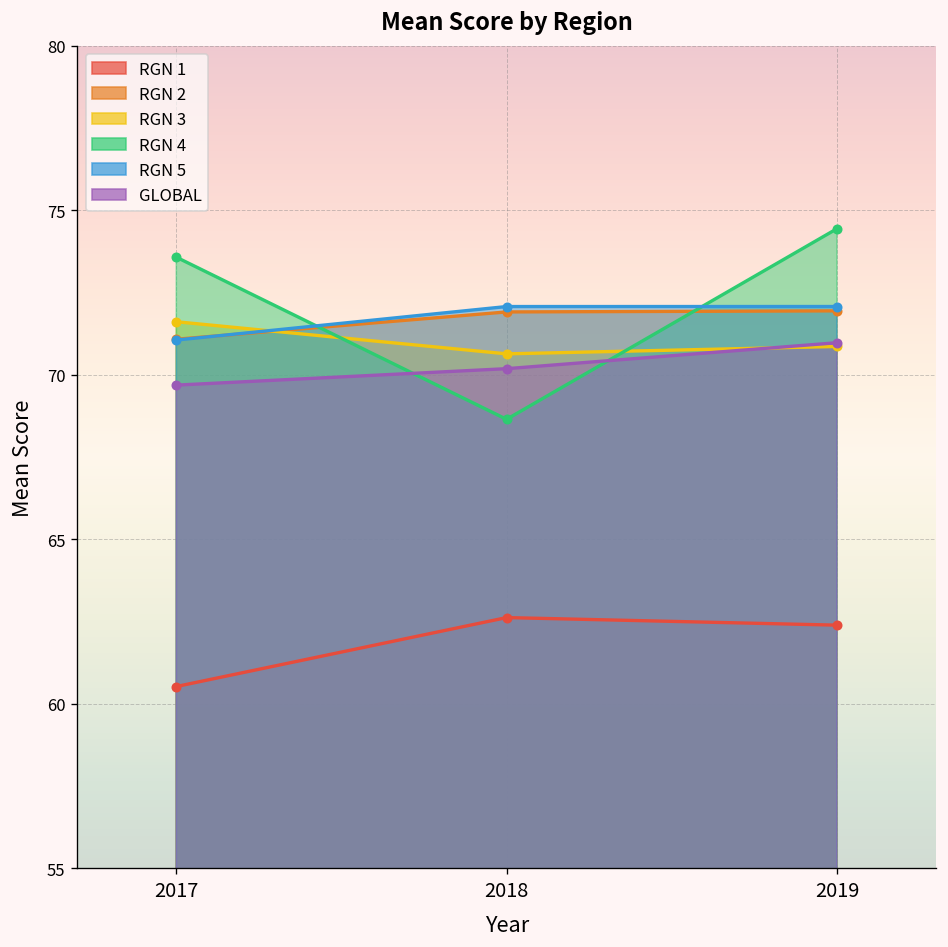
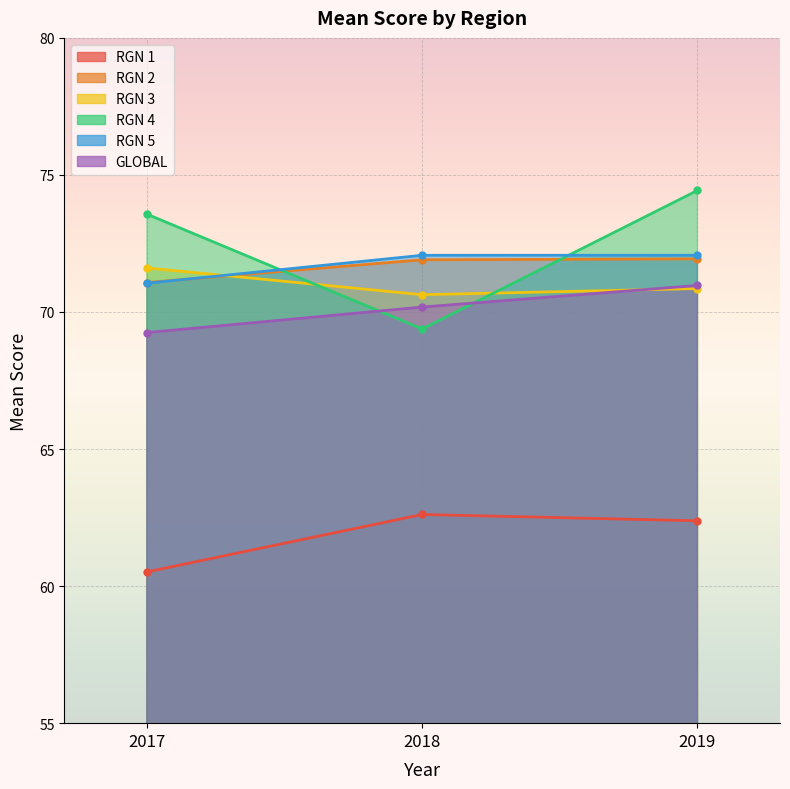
GLOBAL, 2017: 69.7 -> 69.3
RGN 4, 2018: 68.6 -> 69.4
